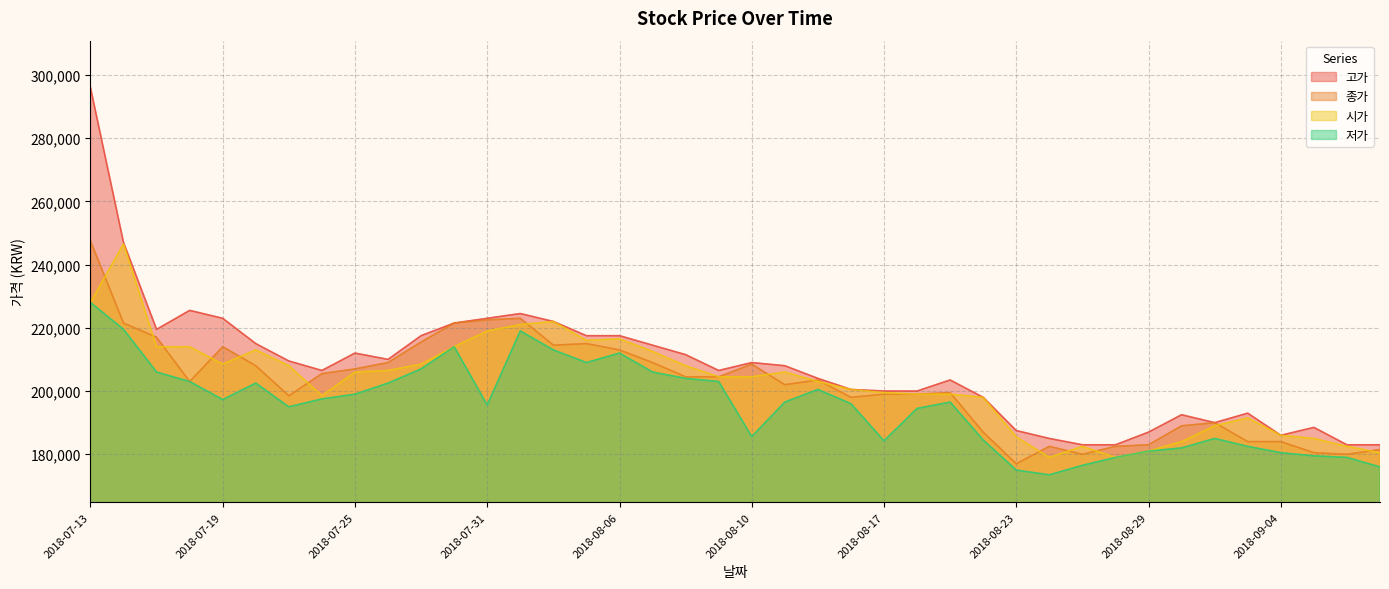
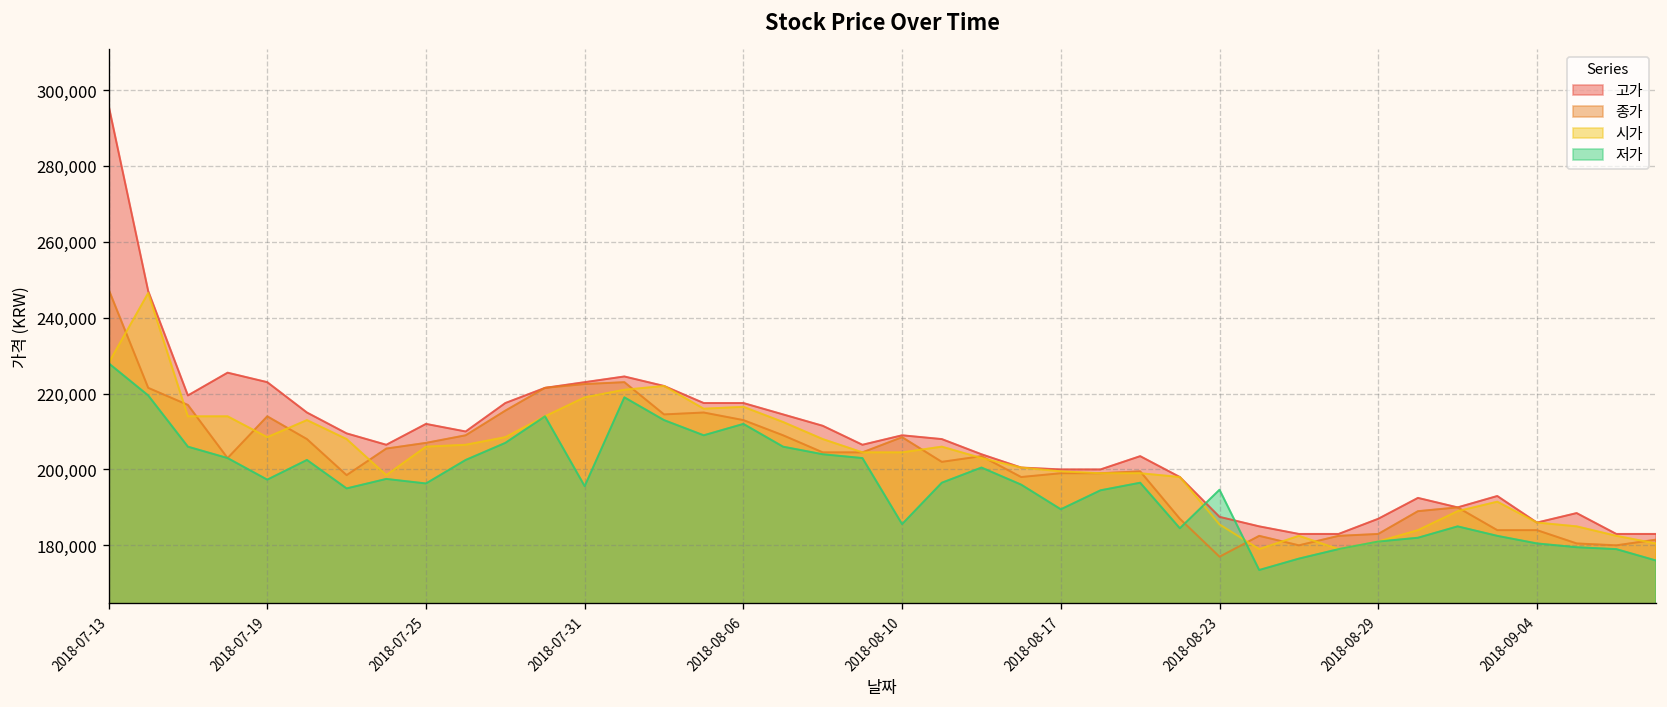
저가, 2018-07-25: 199,000 -> 196,000
저가, 2018-08-17: 184,000 -> 190,000
저가, 2018-08-23: 175,000 -> 195,000
